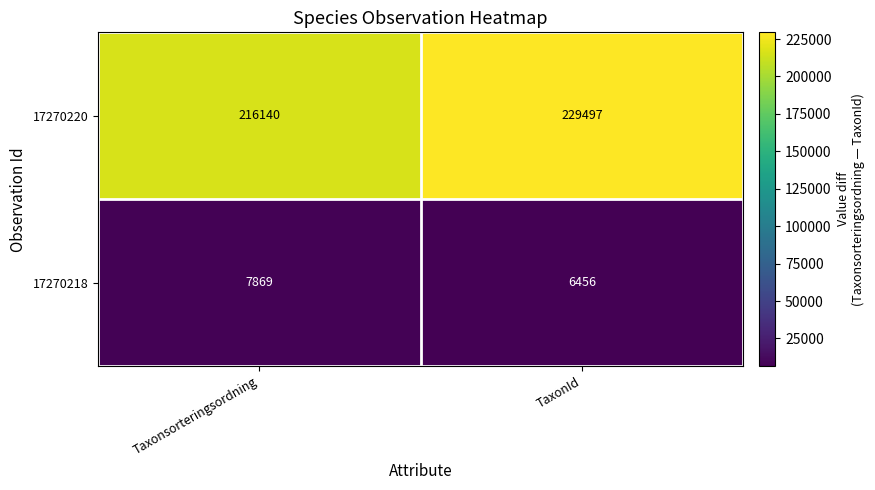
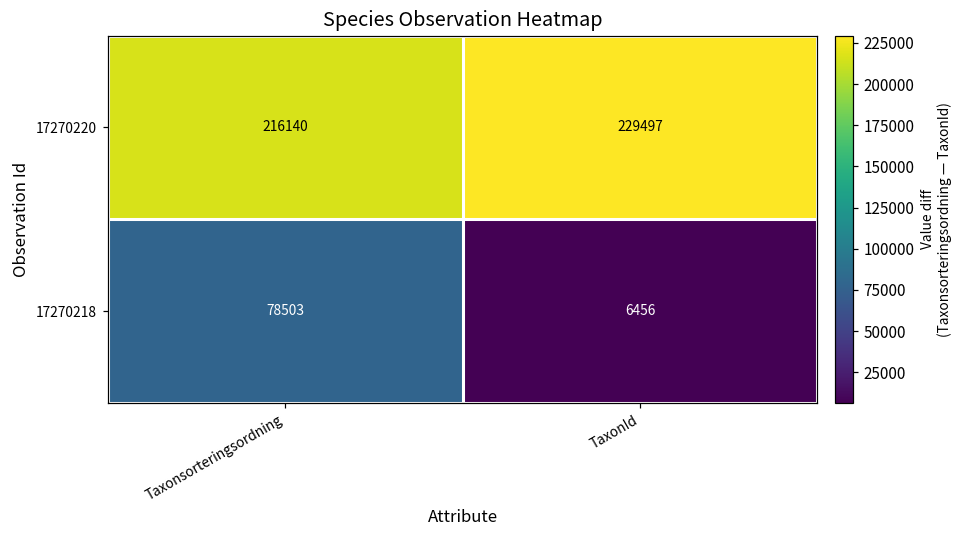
17270218, Taxonsorteringsordning: 7869 -> 78503
